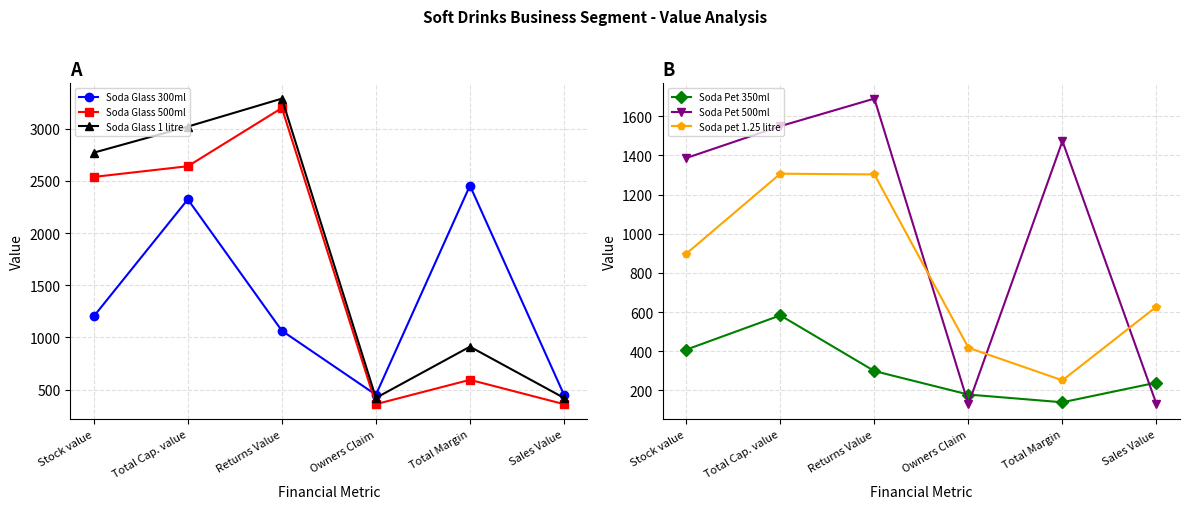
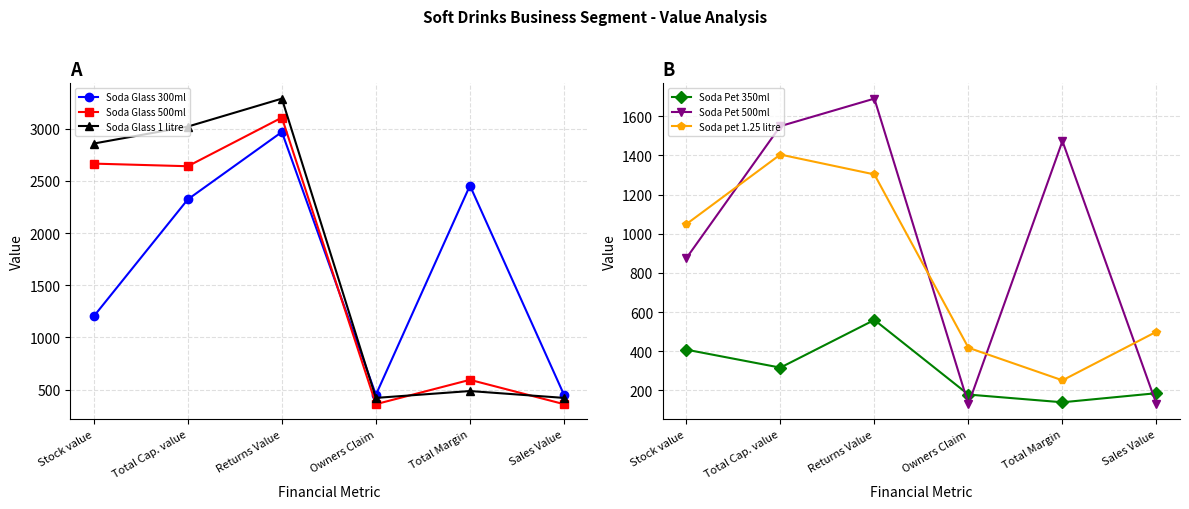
A, Soda Glass 500ml, Stock value: 2540 -> 2670
A, Soda Glass 1 litre, Stock value: 2770 -> 2860
A, Soda Glass 300ml, Returns Value: 1060 -> 2970
A, Soda Glass 500ml, Returns Value: 3200 -> 3110
A, Soda Glass 1 litre, Total Margin: 910 -> 490
B, Soda Pet 500ml, Stock value: 1390 -> 870
B, Soda pet 1.25 litre, Stock value: 900 -> 1050
B, Soda Pet 350ml, Total Cap. value: 580 -> 320
B, Soda pet 1.25 litre, Total Cap. value: 1310 -> 1400
B, Soda Pet 350ml, Returns Value: 300 -> 560
B, Soda Pet 350ml, Sales Value: 240 -> 190
B, Soda pet 1.25 litre, Sales Value: 630 -> 500
